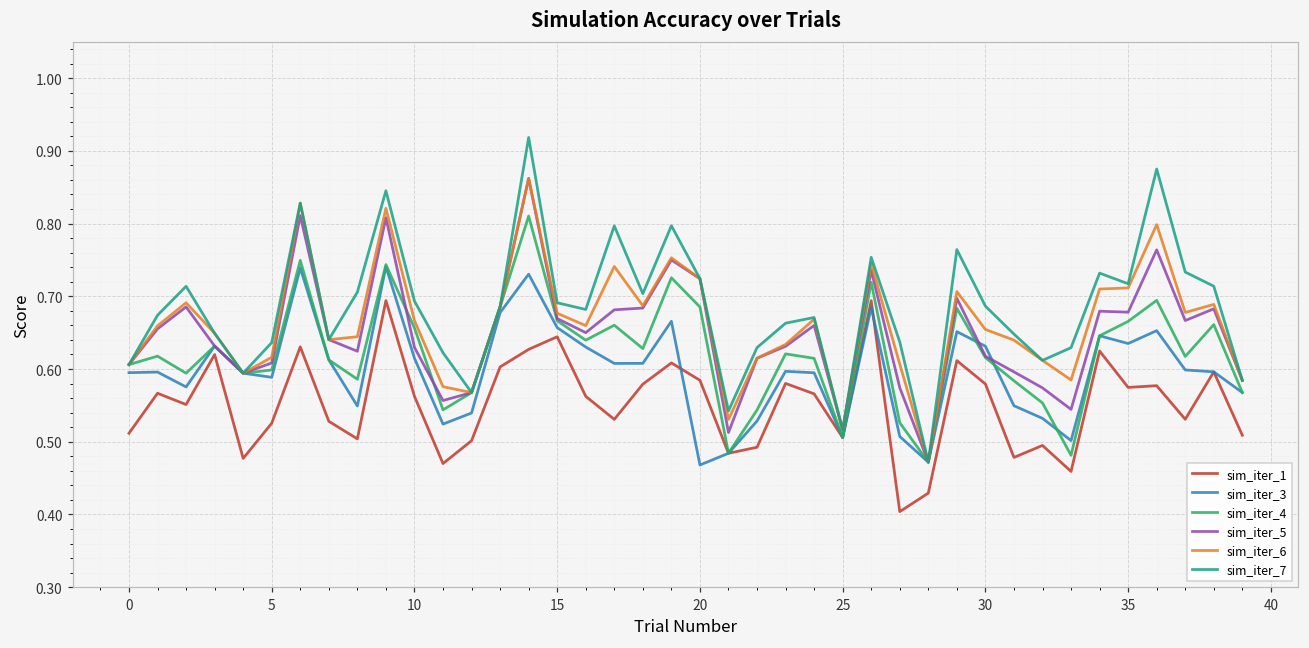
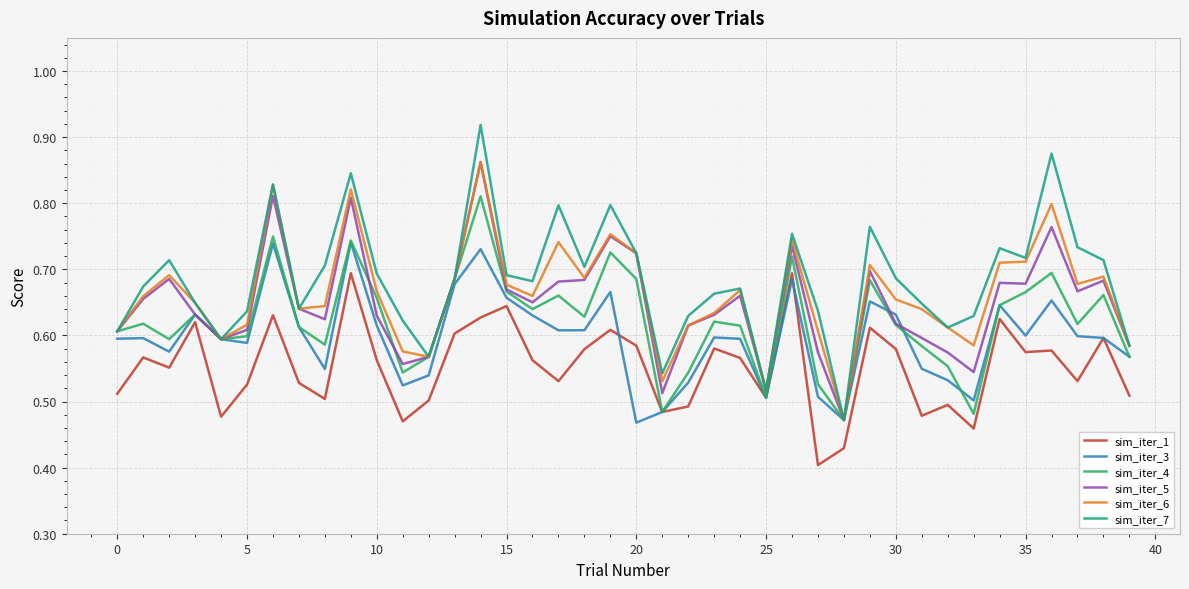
sim_iter_3, 35: 0.64 -> 0.60
